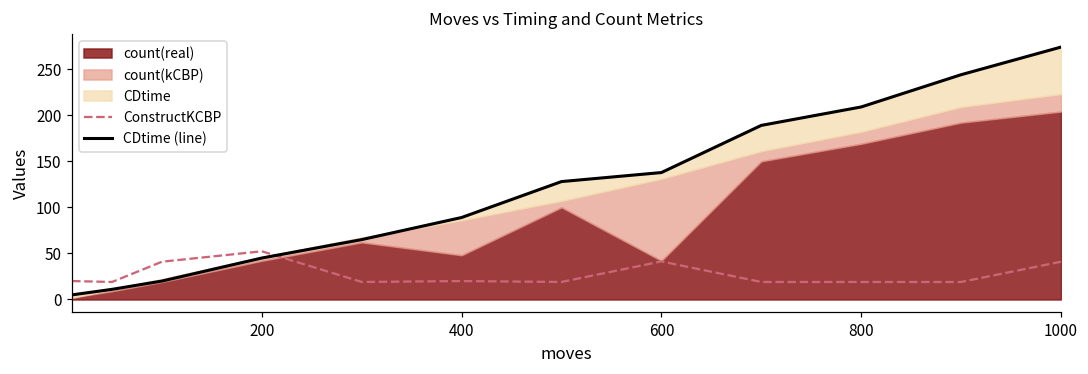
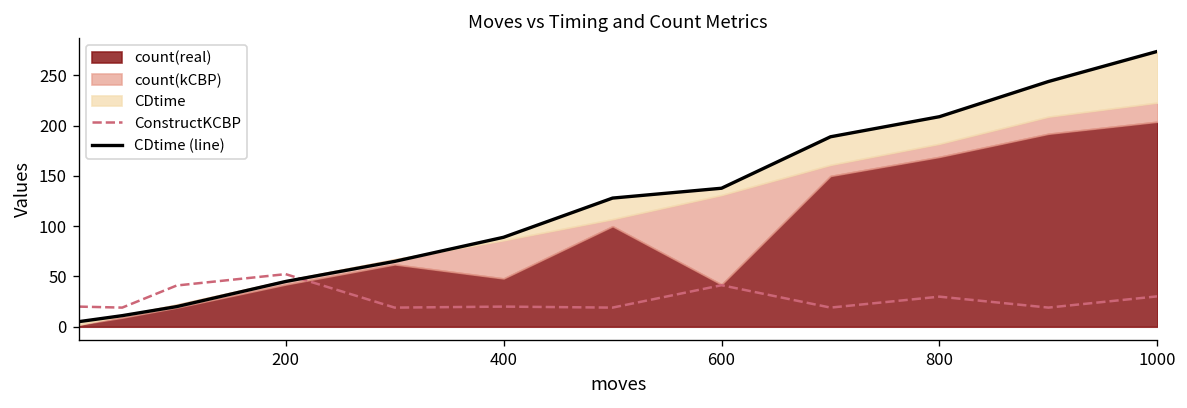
ConstructKCBP, 800: 20 -> 30
ConstructKCBP, 1000: 40 -> 30
